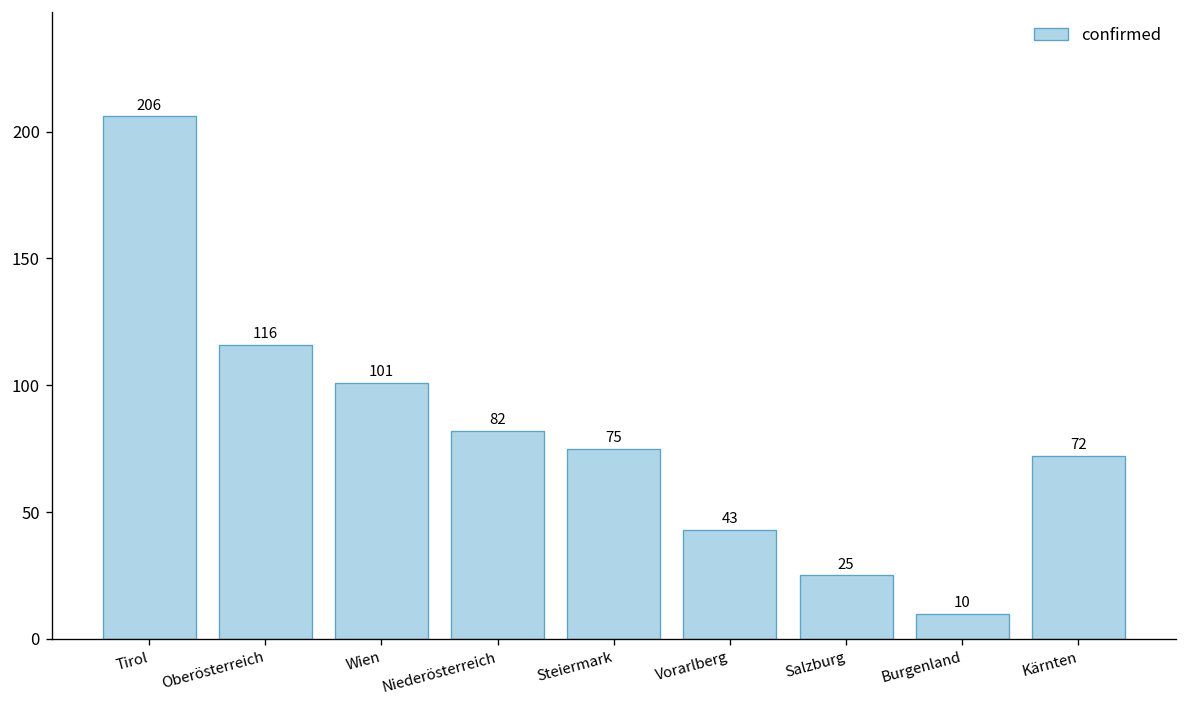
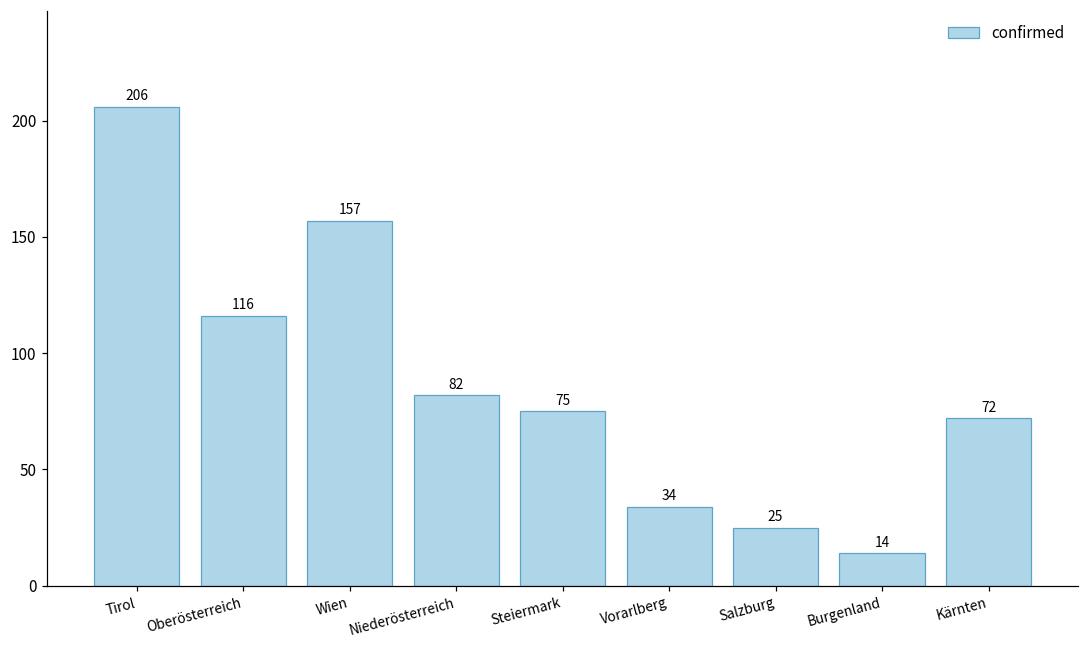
Wien: 101 -> 157
Vorarlberg: 43 -> 34
Burgenland: 10 -> 14
